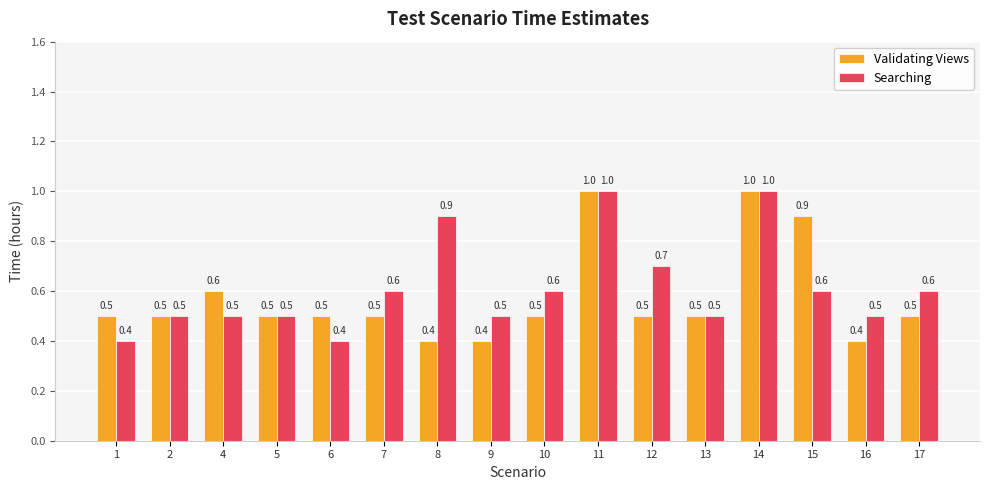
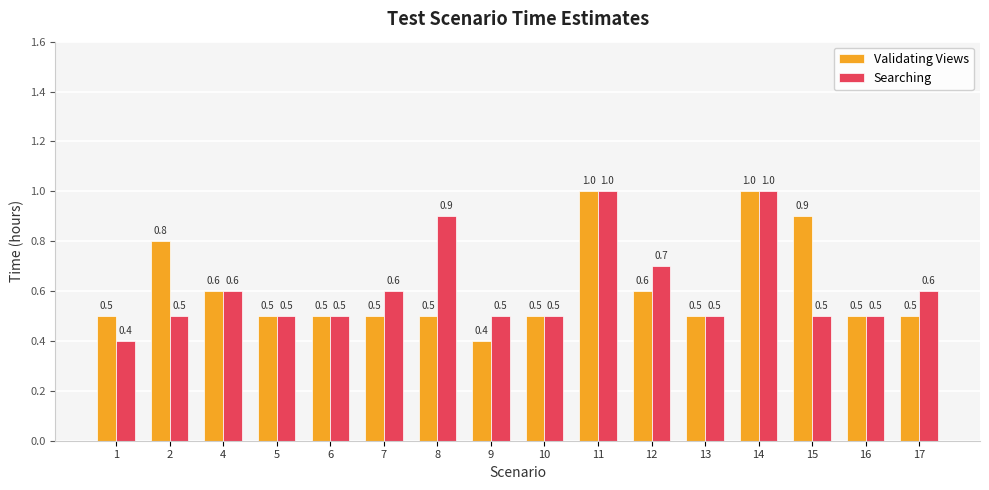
Validating Views, 2: 0.5 -> 0.8
Searching, 4: 0.5 -> 0.6
Searching, 6: 0.4 -> 0.5
Validating Views, 8: 0.4 -> 0.5
Searching, 10: 0.6 -> 0.5
Validating Views, 12: 0.5 -> 0.6
Searching, 15: 0.6 -> 0.5
Validating Views, 16: 0.4 -> 0.5
